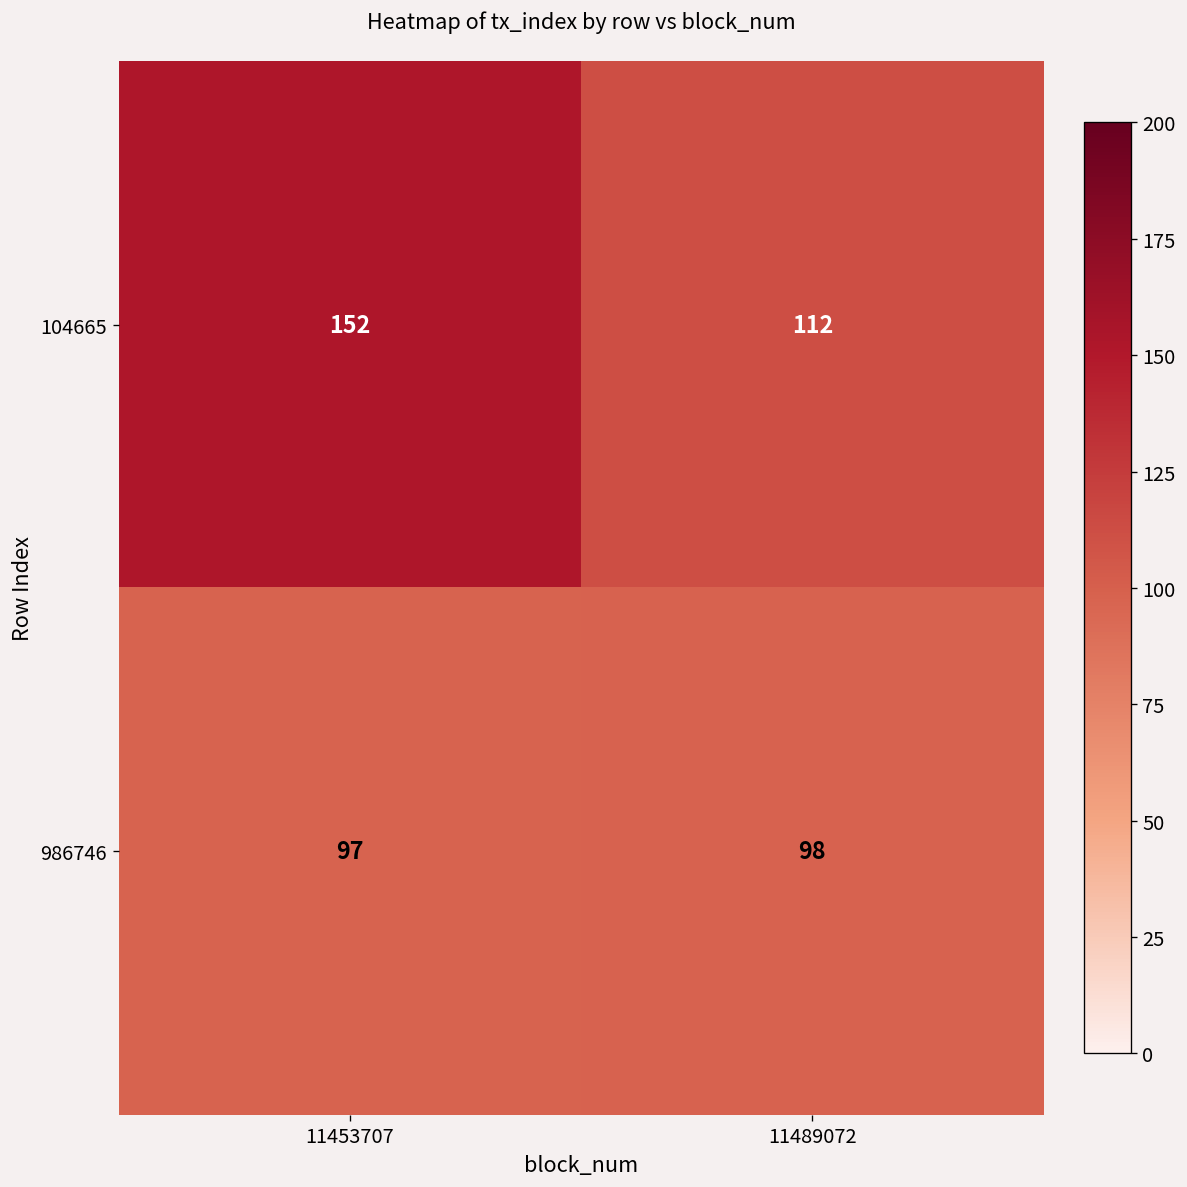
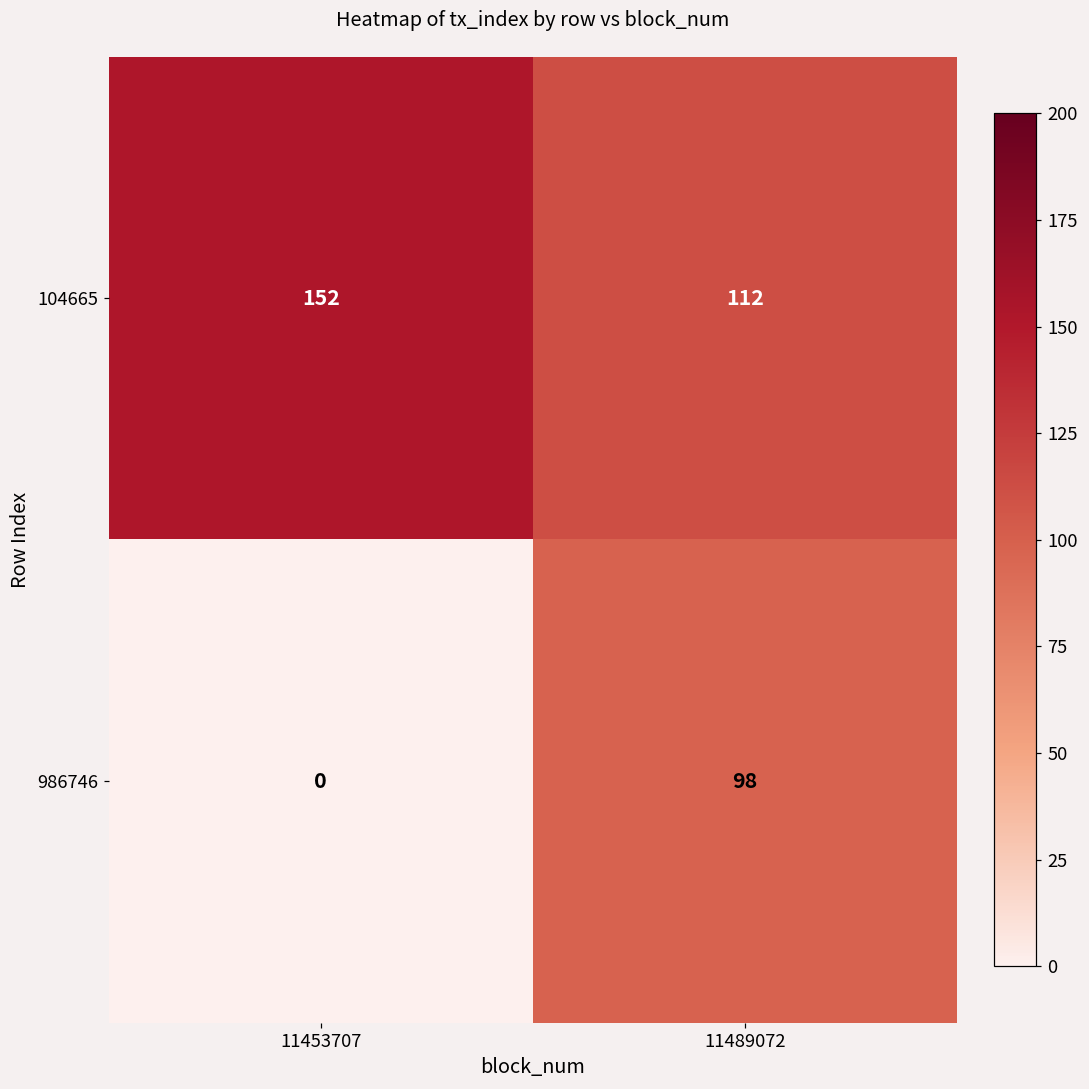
986746, 11453707: 97 -> 0
